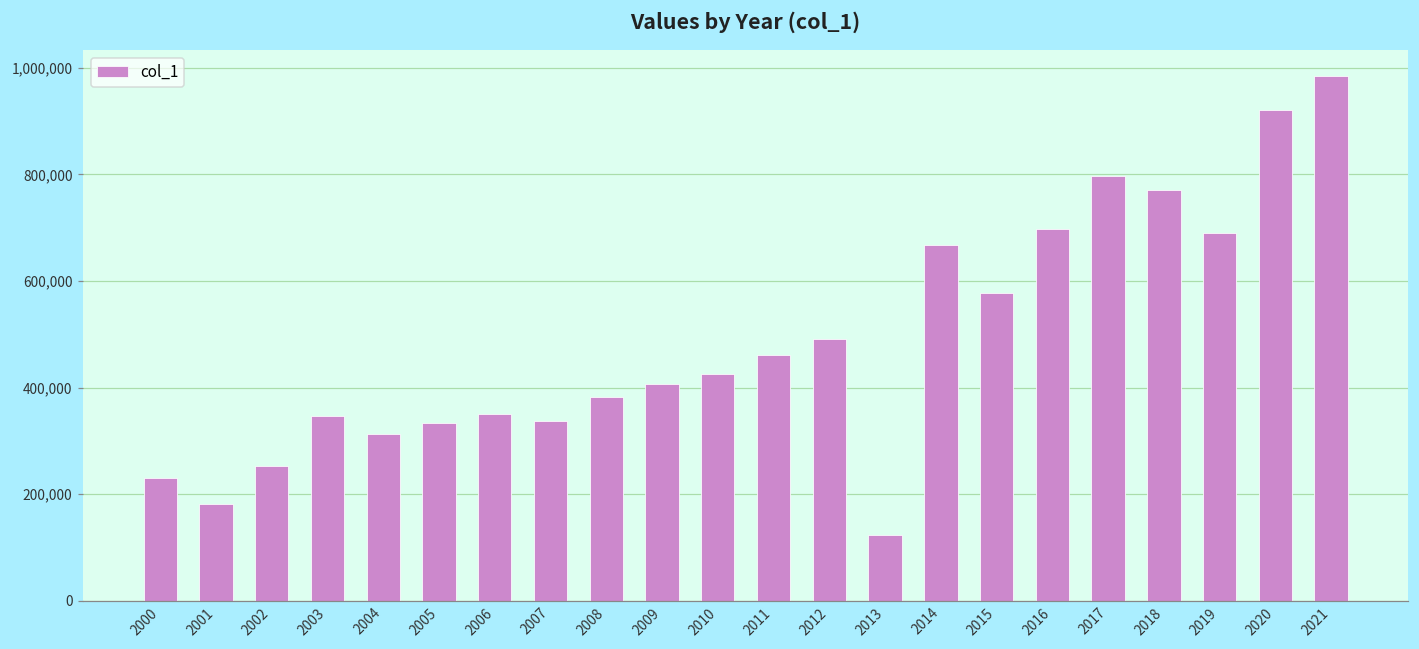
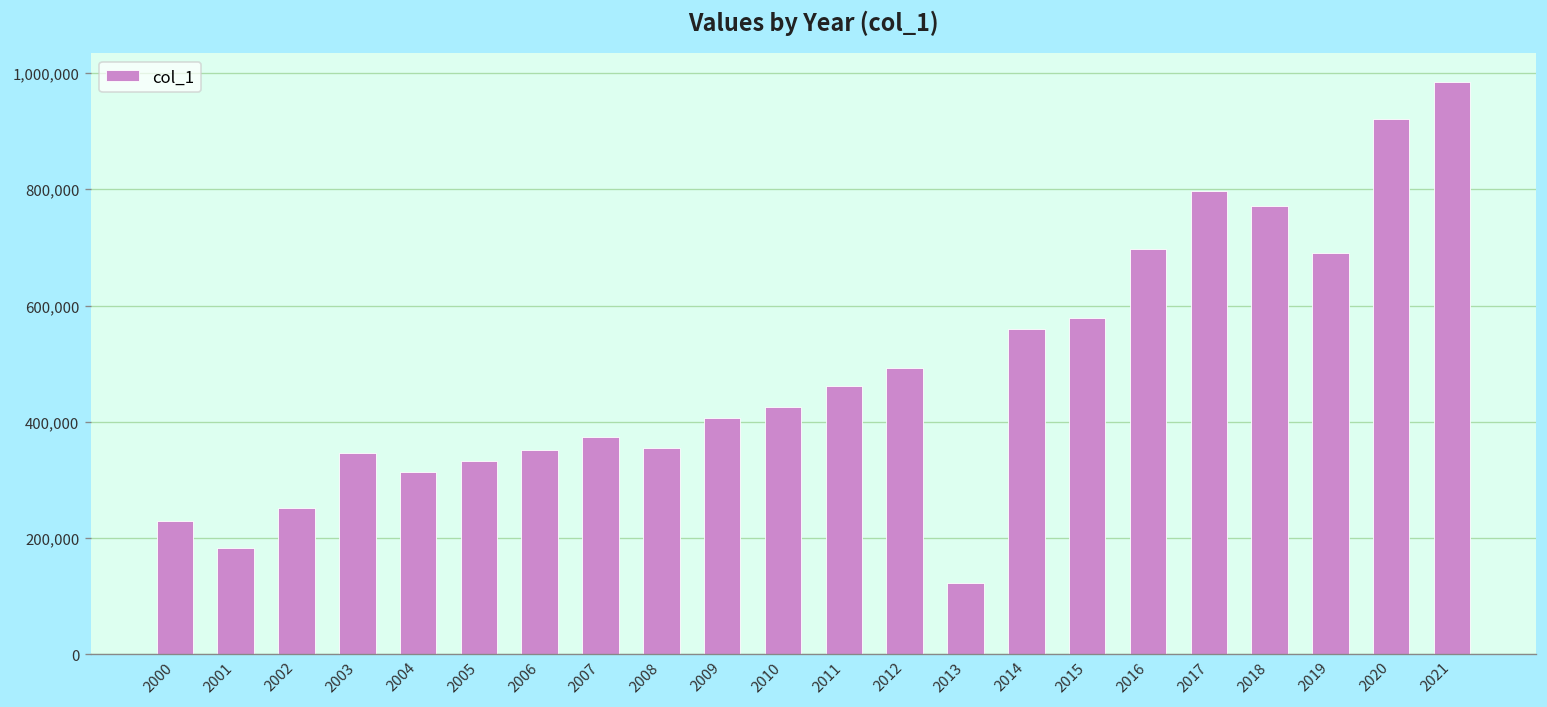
2007: 340,000 -> 370,000
2008: 380,000 -> 360,000
2014: 670,000 -> 560,000
